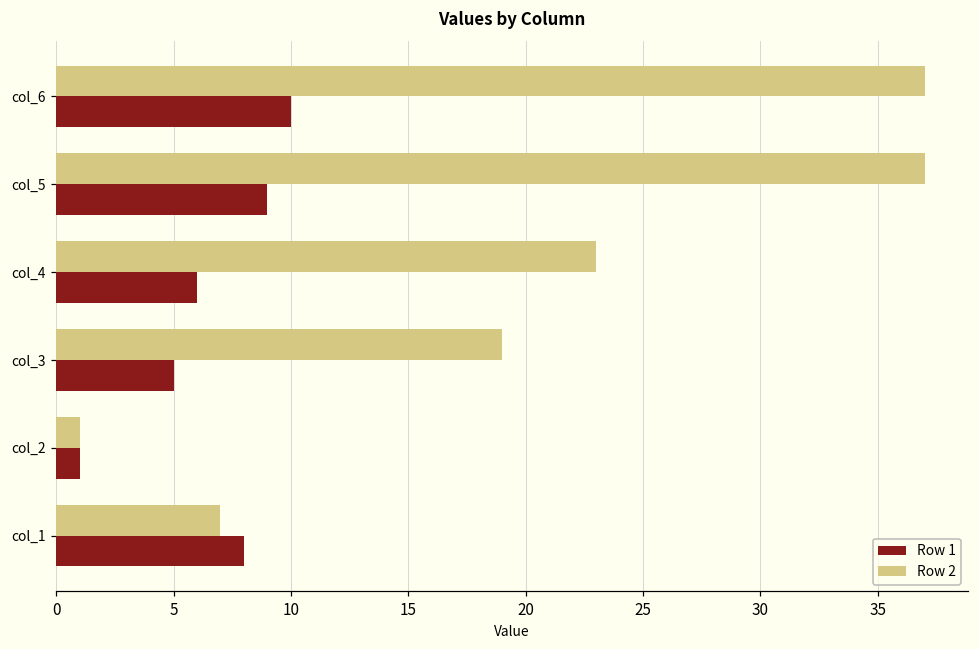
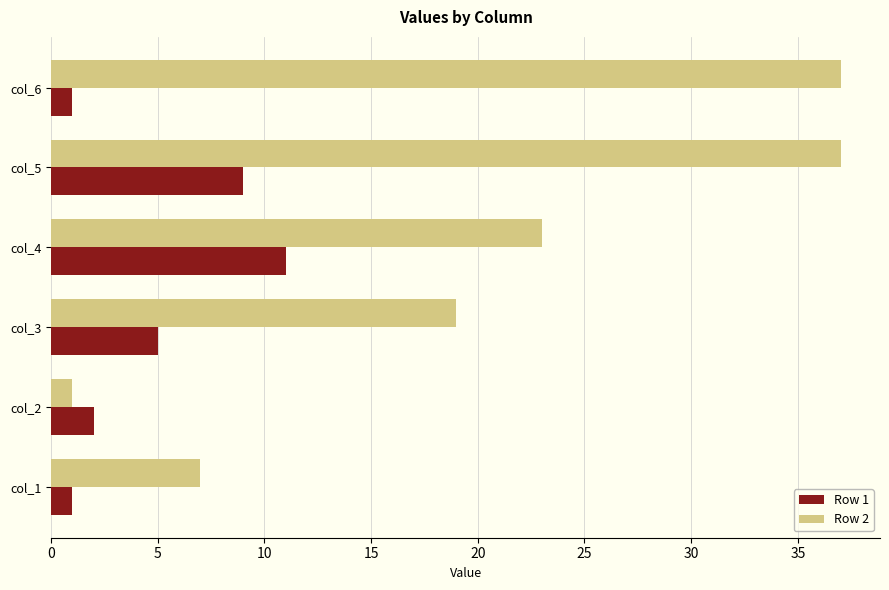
Row 1, col_6: 10 -> 1
Row 1, col_4: 6 -> 11
Row 1, col_2: 1 -> 2
Row 1, col_1: 8 -> 1
